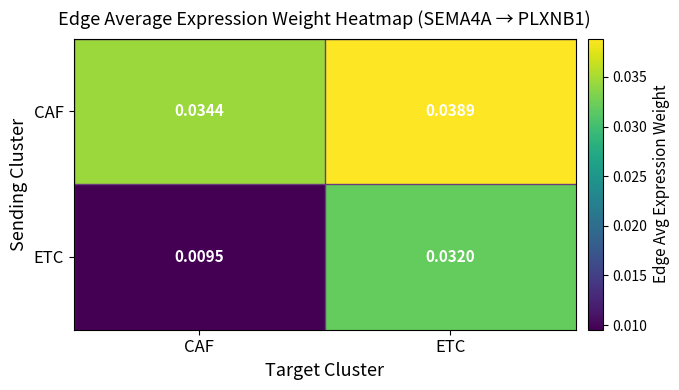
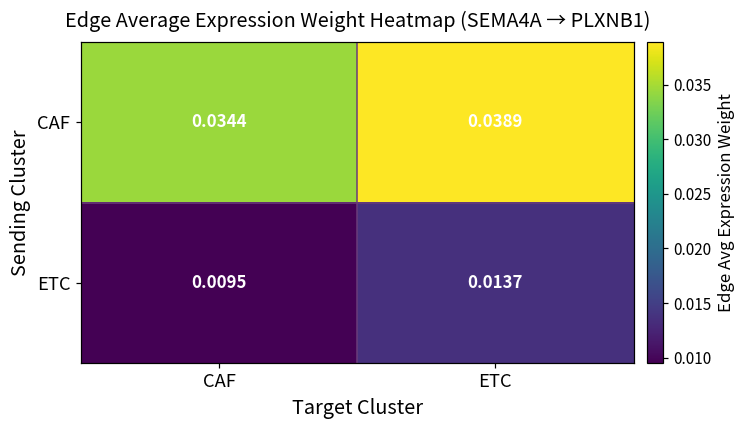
ETC, ETC: 0.0320 -> 0.0137
